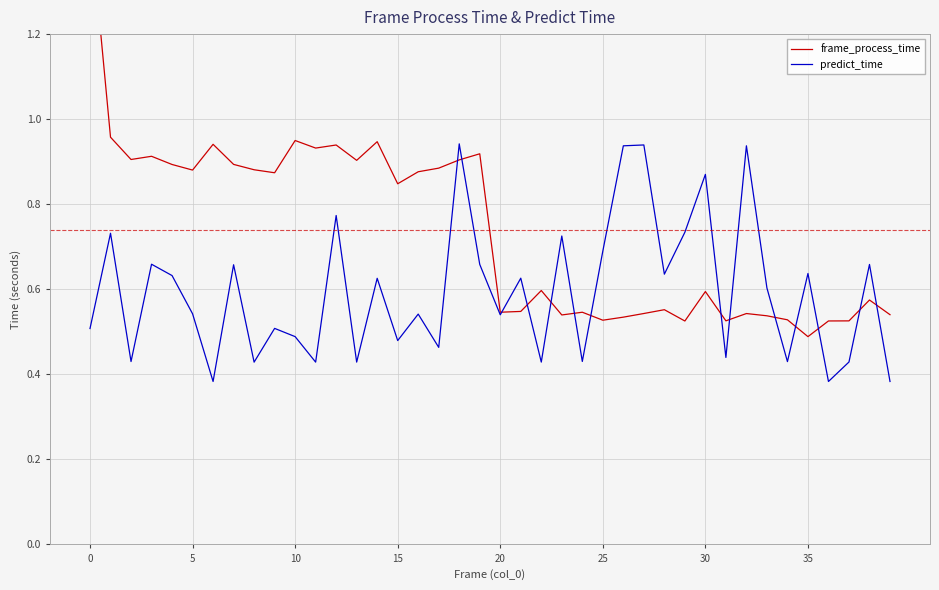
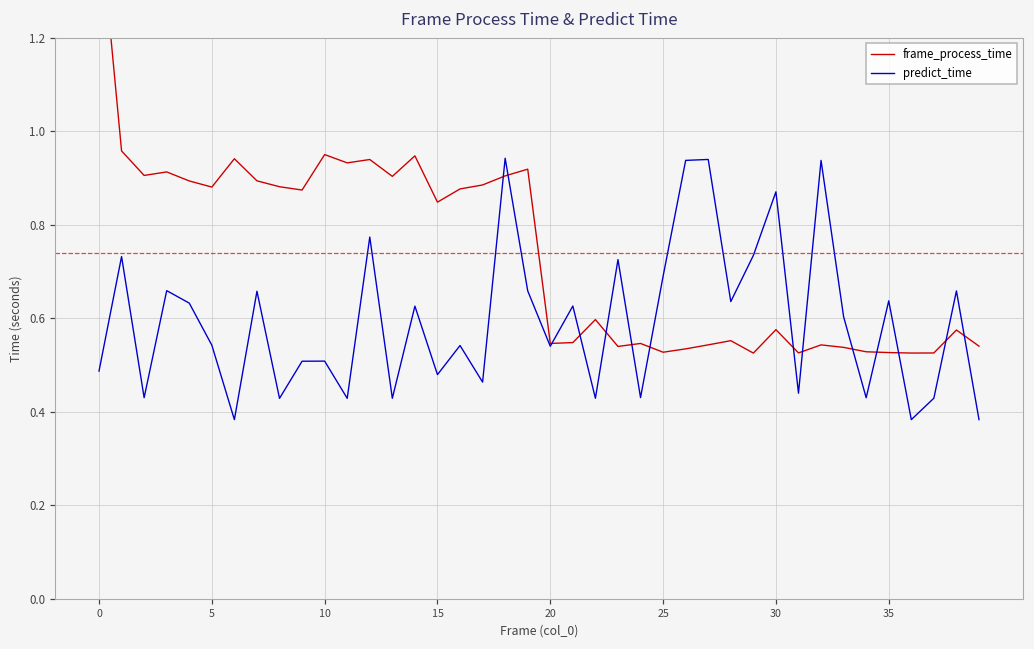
predict_time, 0: 0.51 -> 0.49
predict_time, 10: 0.49 -> 0.51
frame_process_time, 30: 0.59 -> 0.58
frame_process_time, 35: 0.49 -> 0.53
